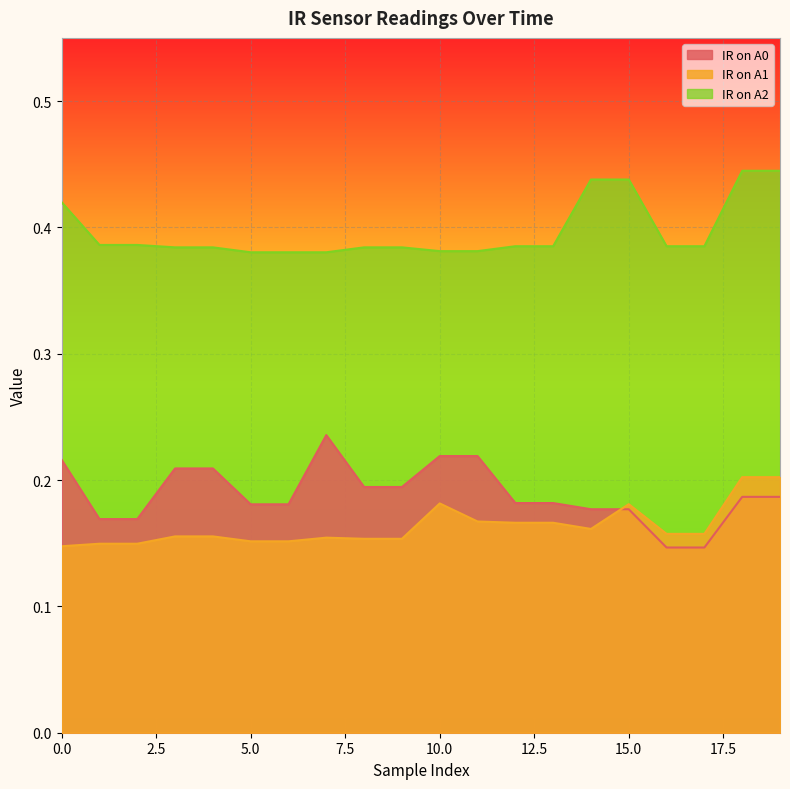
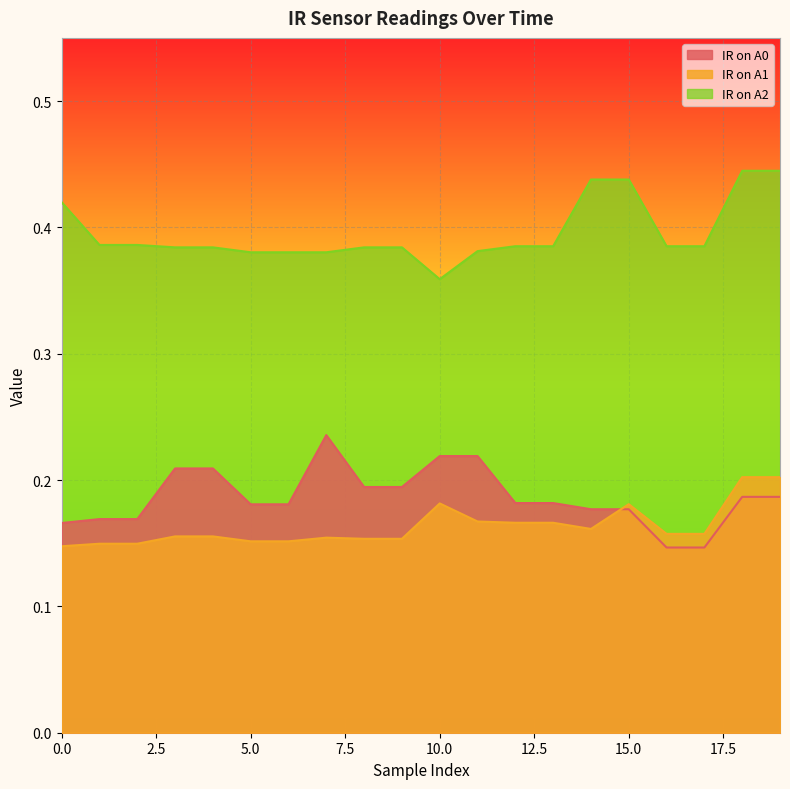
IR on A0, 0.0: 0.216 -> 0.166
IR on A2, 10.0: 0.381 -> 0.359
